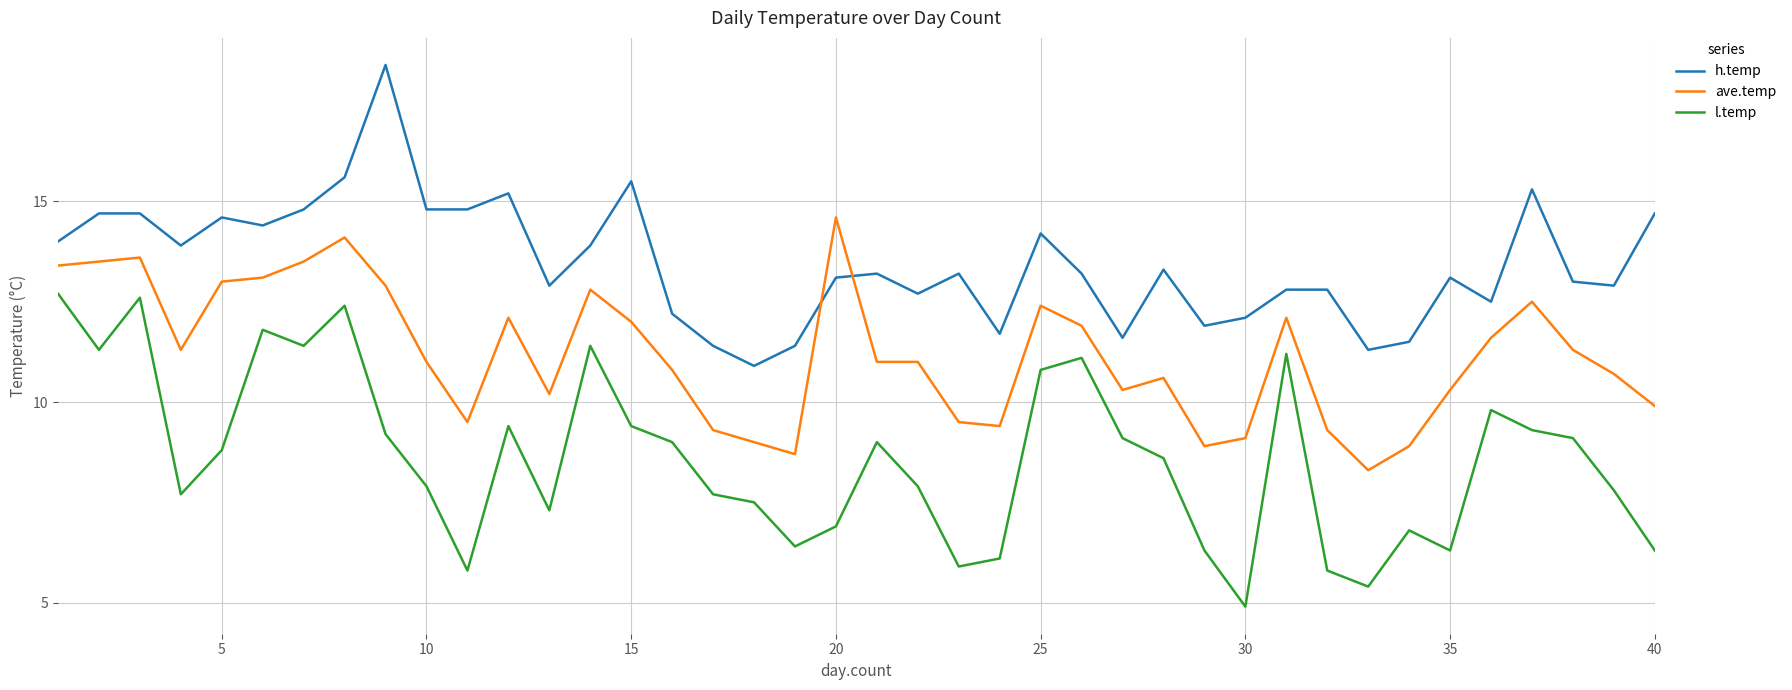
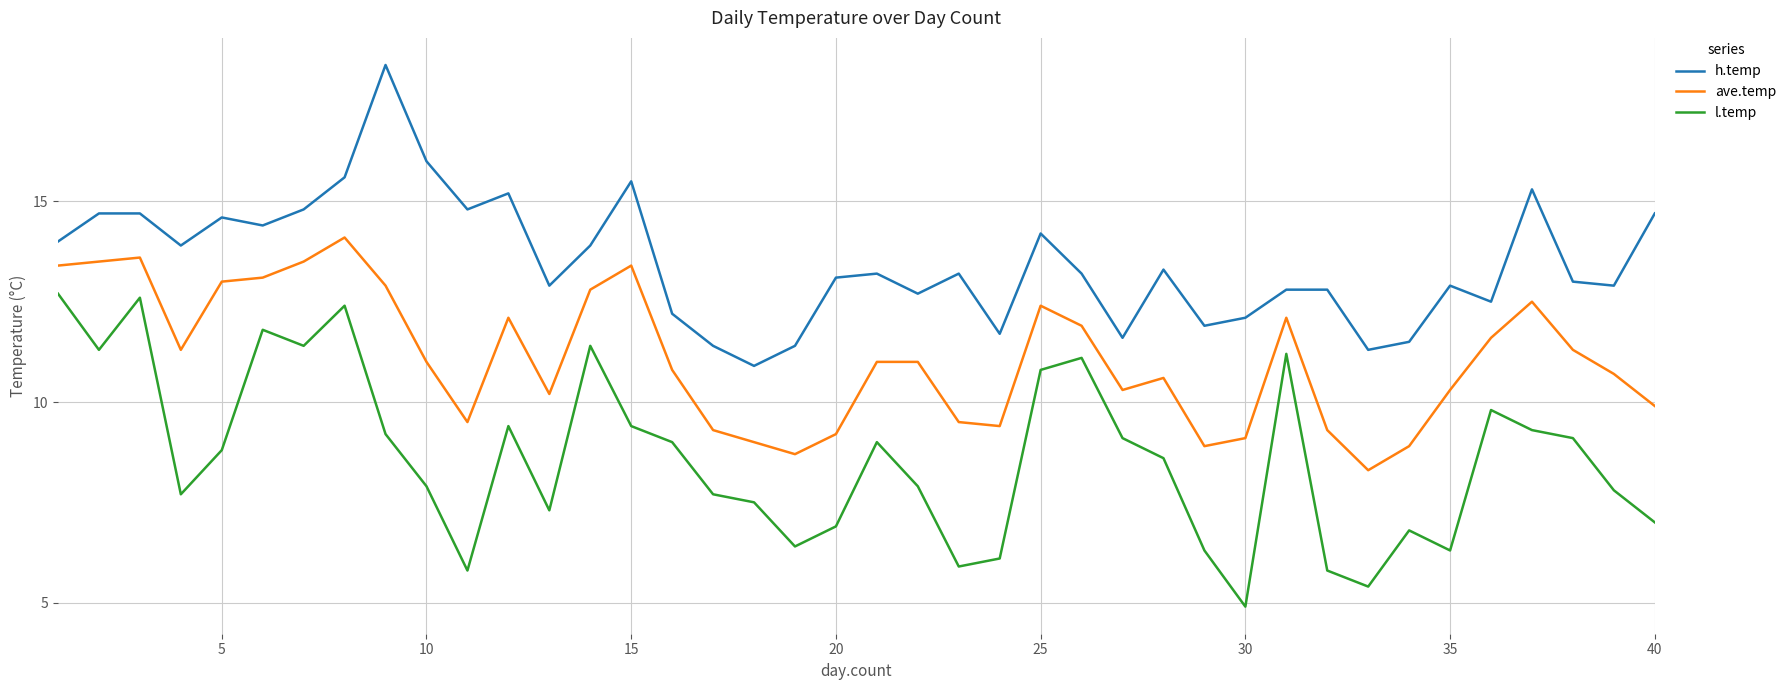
h.temp, 10: 14.8 -> 16.0
ave.temp, 15: 12.0 -> 13.4
ave.temp, 20: 14.6 -> 9.2
h.temp, 35: 13.1 -> 12.9
l.temp, 40: 6.3 -> 7.0
